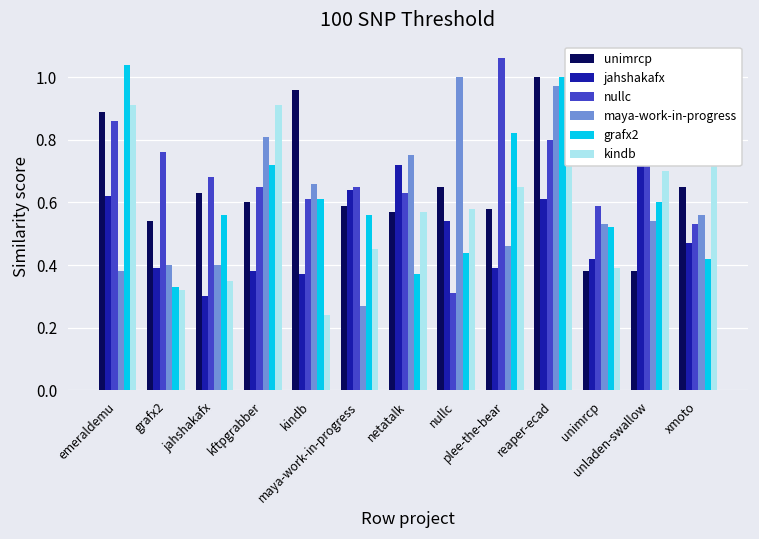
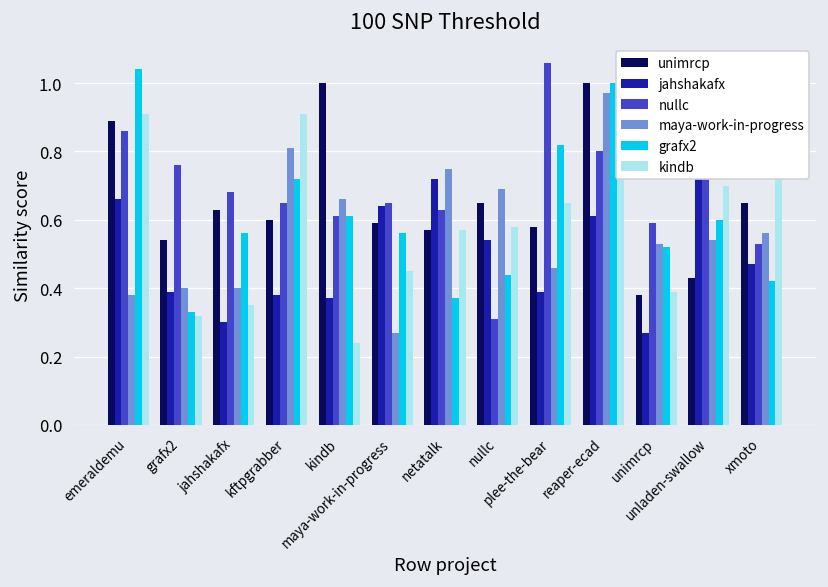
jahshakafx, emeraldemu: 0.62 -> 0.66
unimrcp, kindb: 0.96 -> 1.00
maya-work-in-progress, nullc: 1.00 -> 0.69
jahshakafx, unimrcp: 0.42 -> 0.27
unimrcp, unladen-swallow: 0.38 -> 0.43
